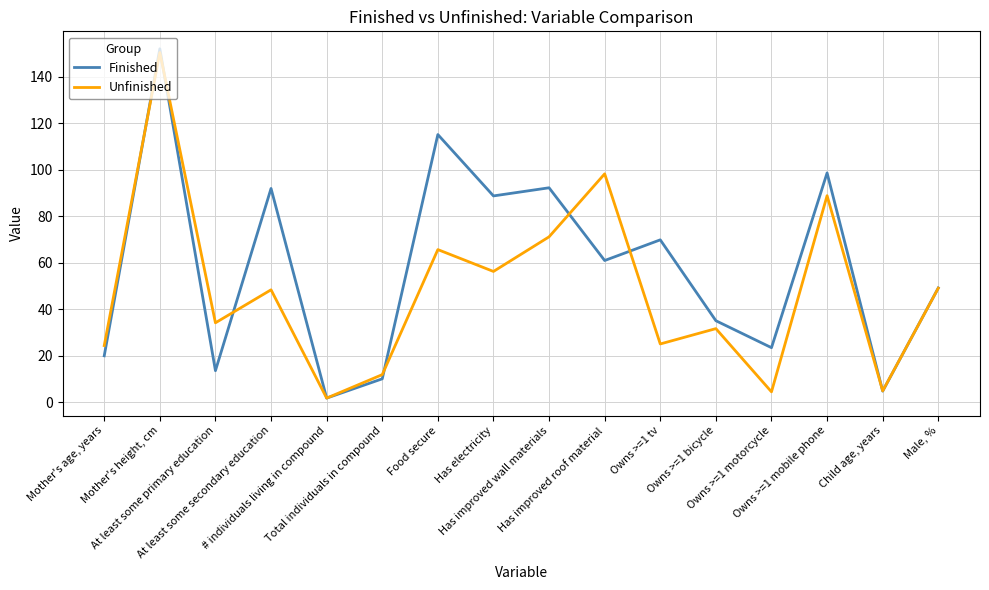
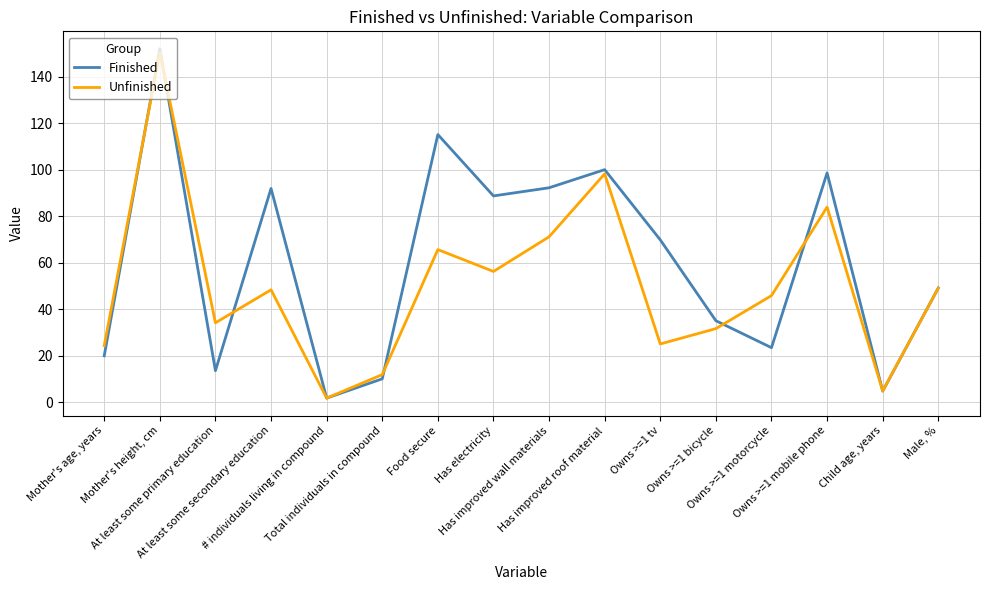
Finished, Has improved roof material: 61 -> 100
Unfinished, Owns >=1 motorcycle: 4 -> 46
Unfinished, Owns >=1 mobile phone: 89 -> 84
